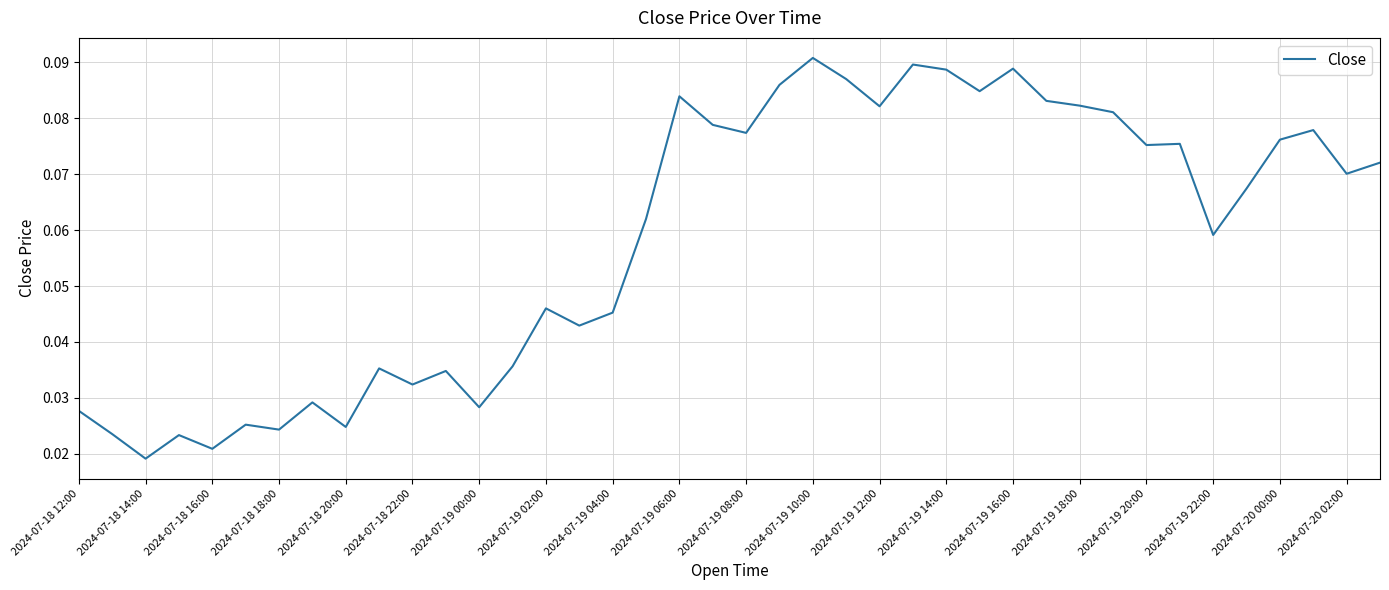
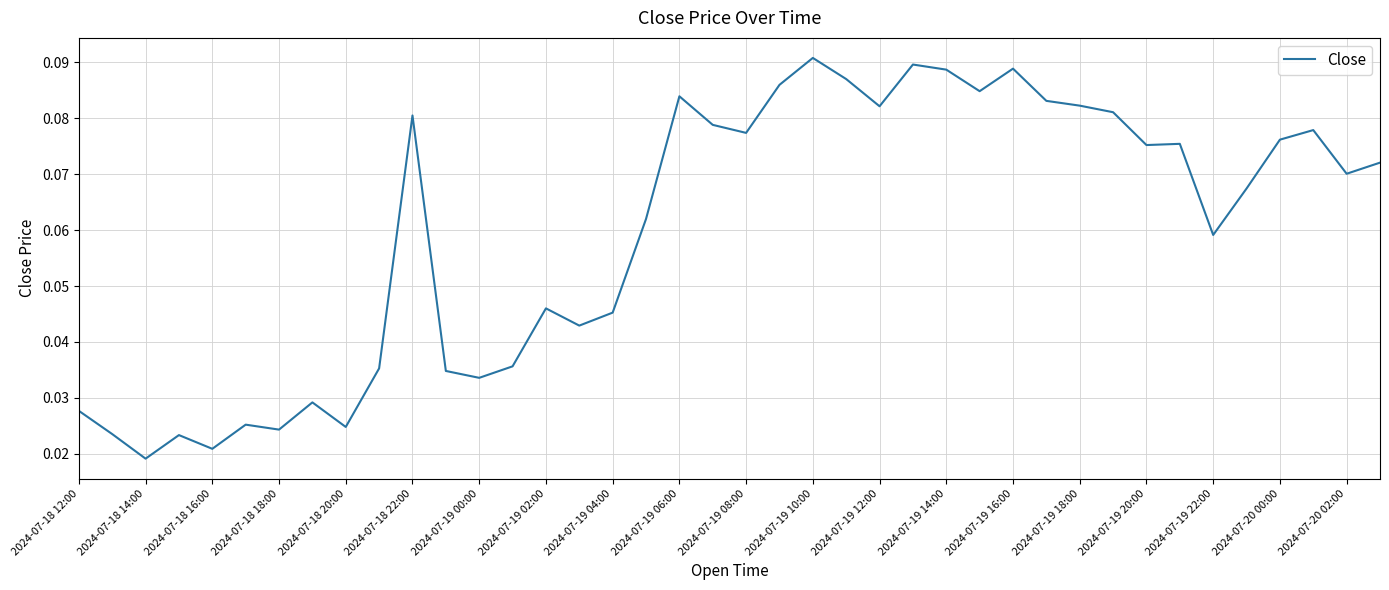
2024-07-18 22:00: 0.032 -> 0.081
2024-07-19 00:00: 0.028 -> 0.034
